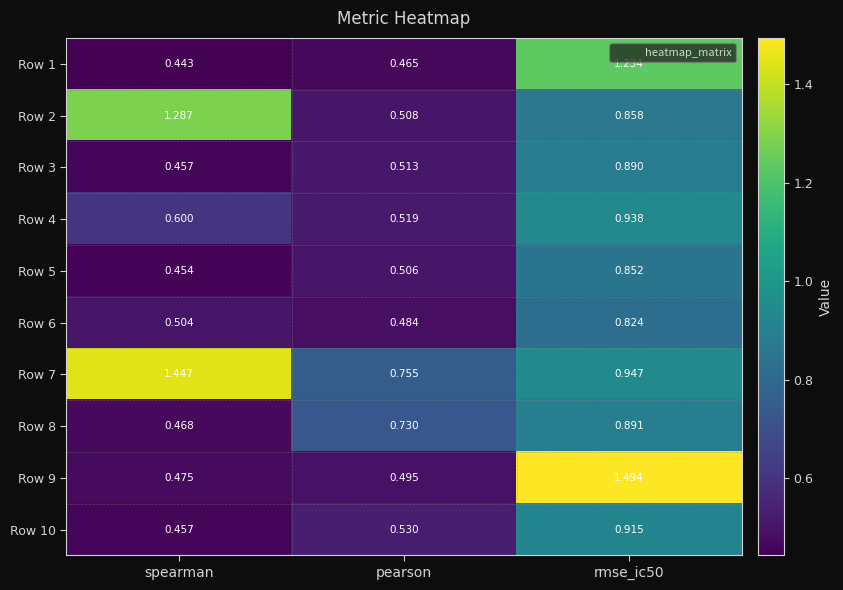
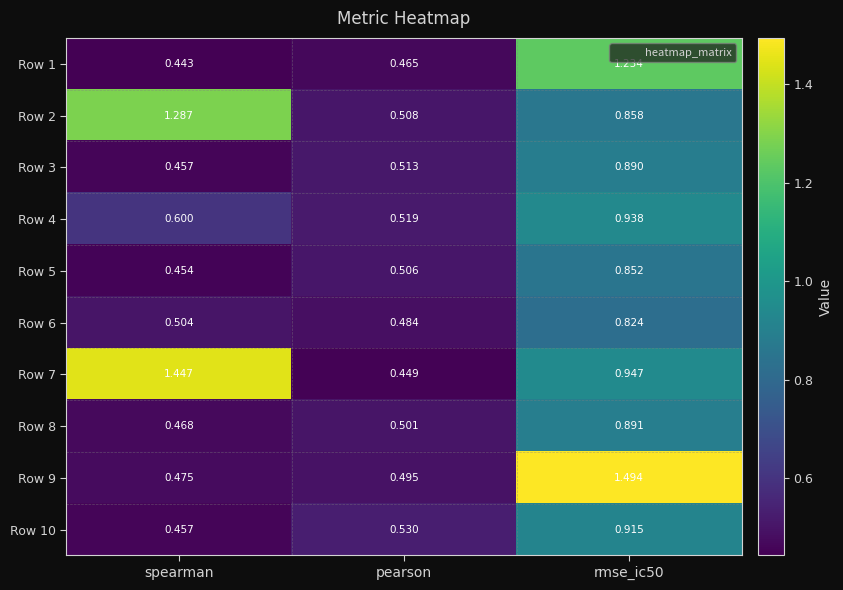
Row 7, pearson: 0.755 -> 0.449
Row 8, pearson: 0.730 -> 0.501
